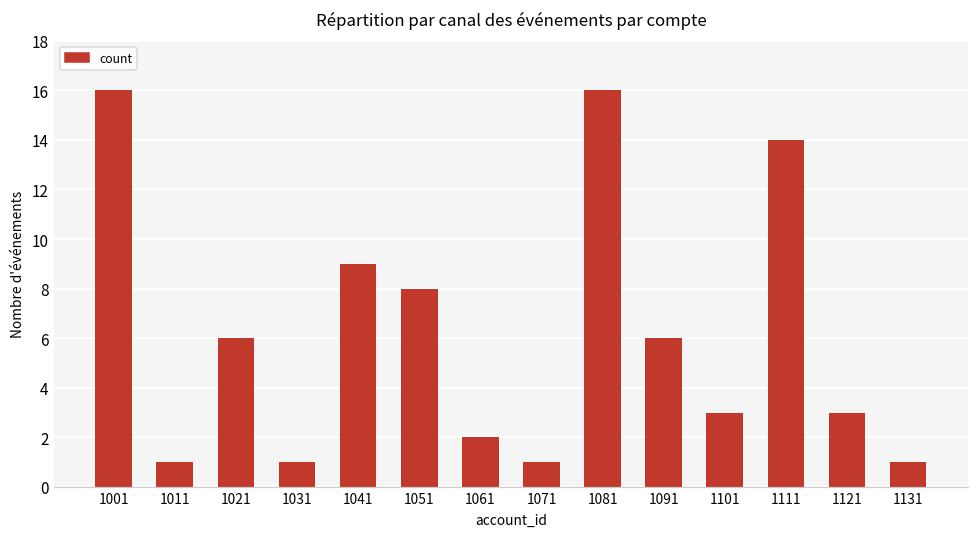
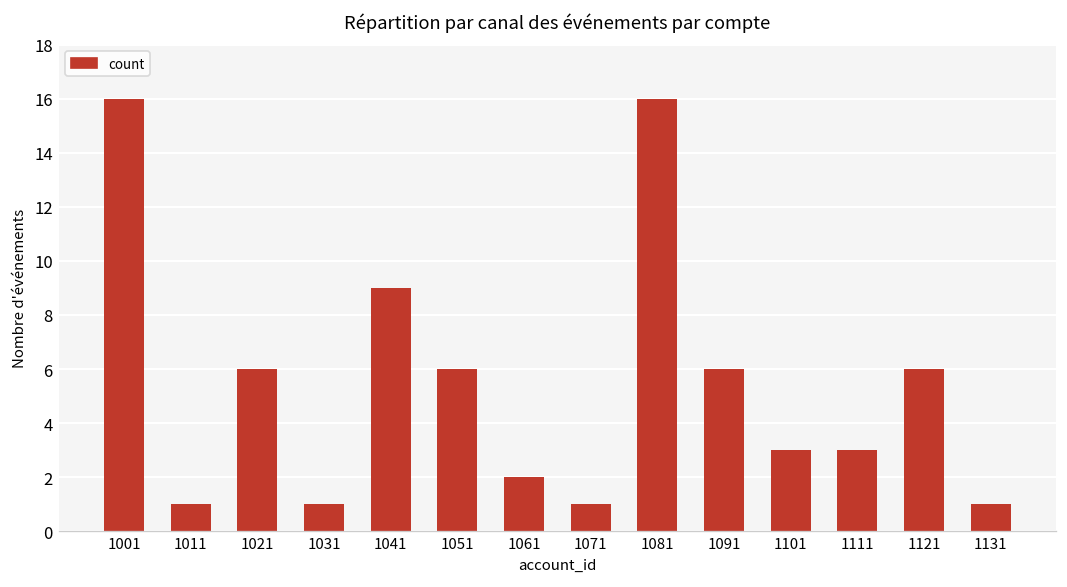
1051: 8 -> 6
1111: 14 -> 3
1121: 3 -> 6
